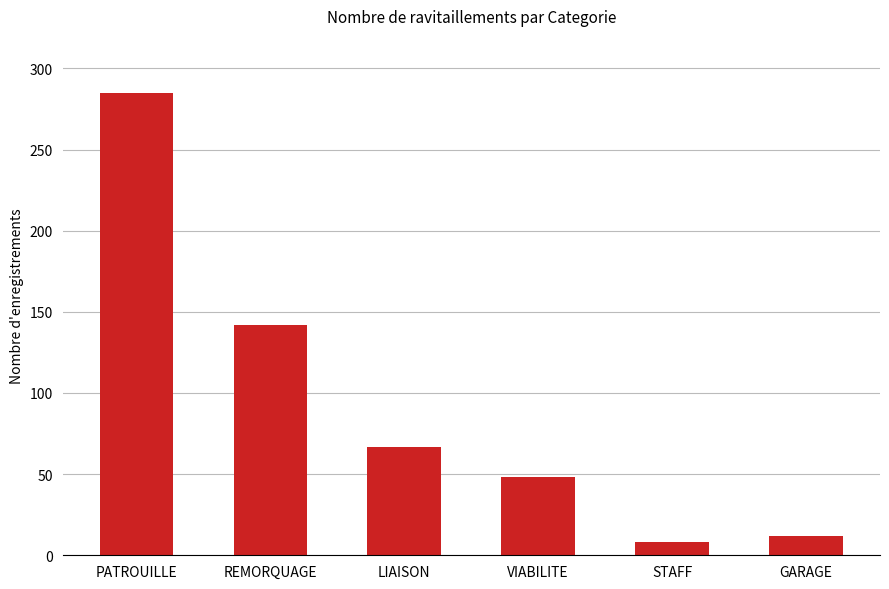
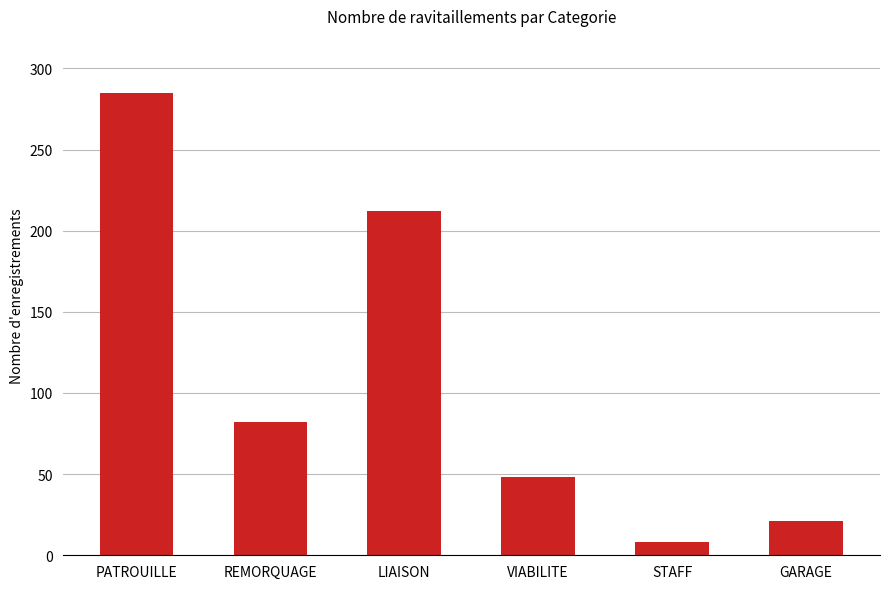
REMORQUAGE: 142 -> 82
LIAISON: 67 -> 212
GARAGE: 12 -> 21
